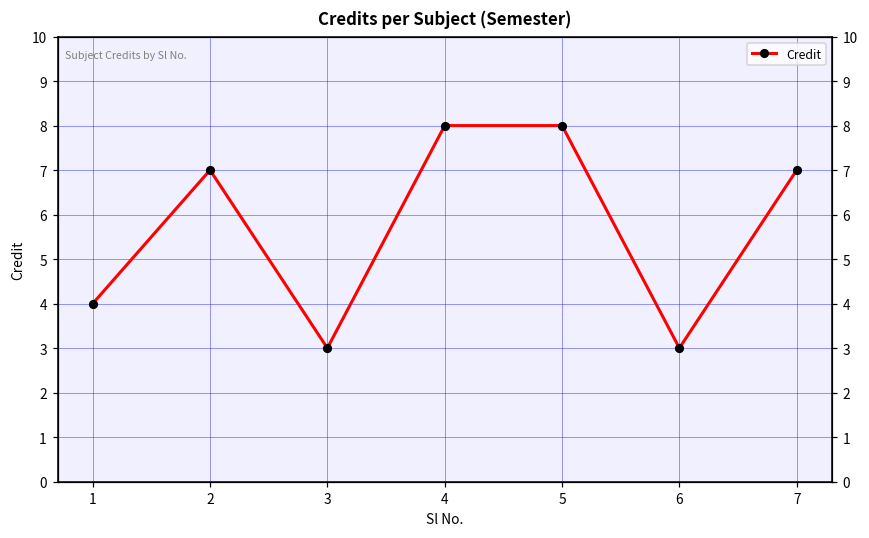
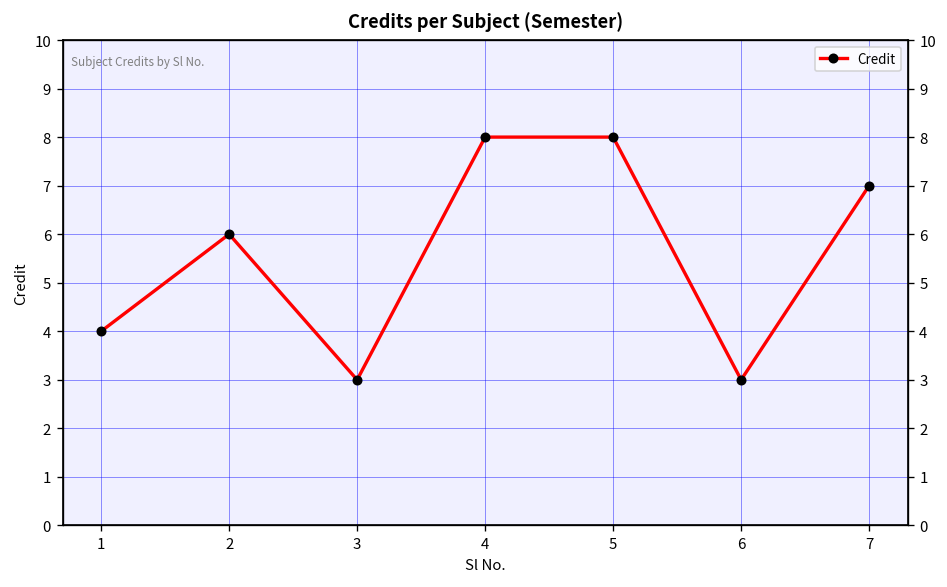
2: 7 -> 6
